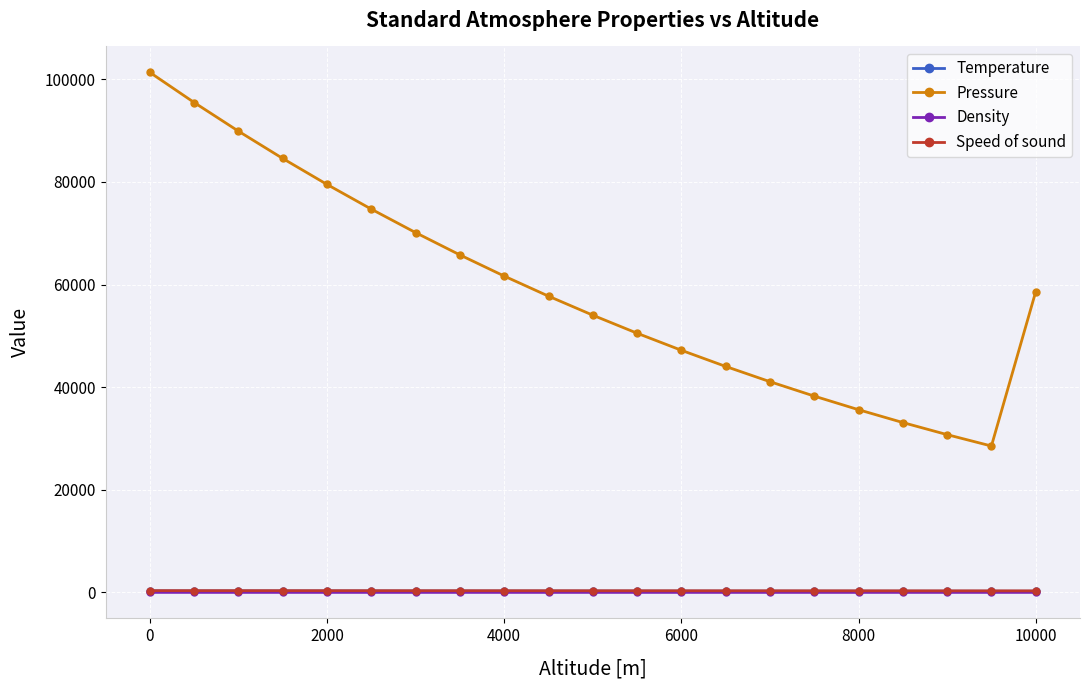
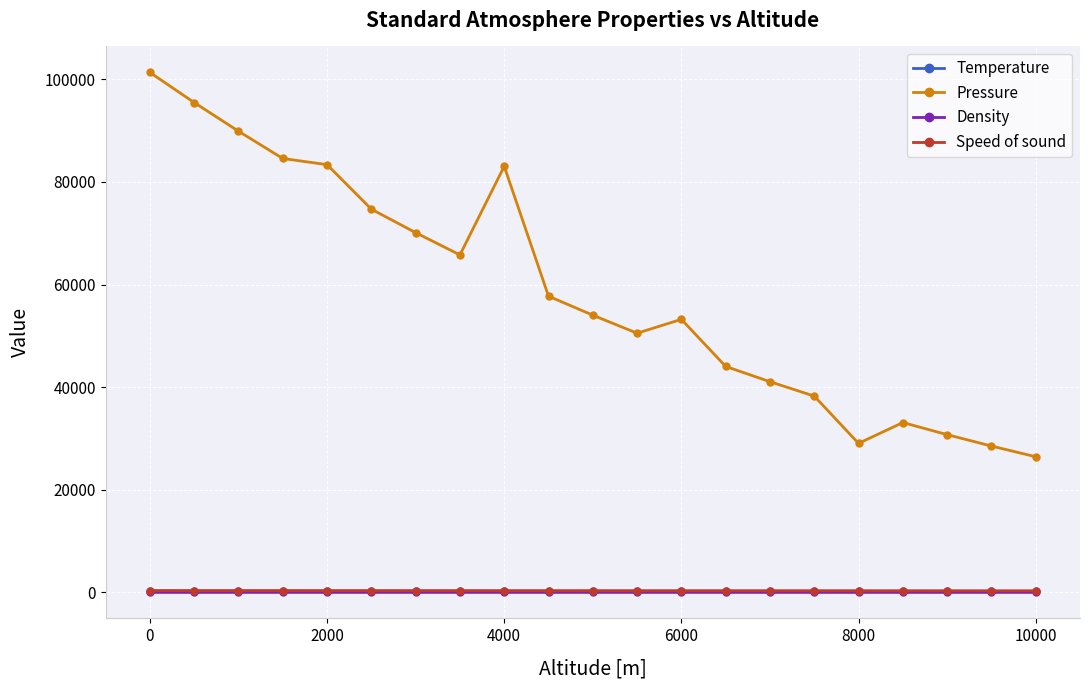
Pressure, 2000: 79000 -> 83000
Pressure, 4000: 62000 -> 83000
Pressure, 6000: 47000 -> 53000
Pressure, 8000: 36000 -> 29000
Pressure, 10000: 59000 -> 26000
